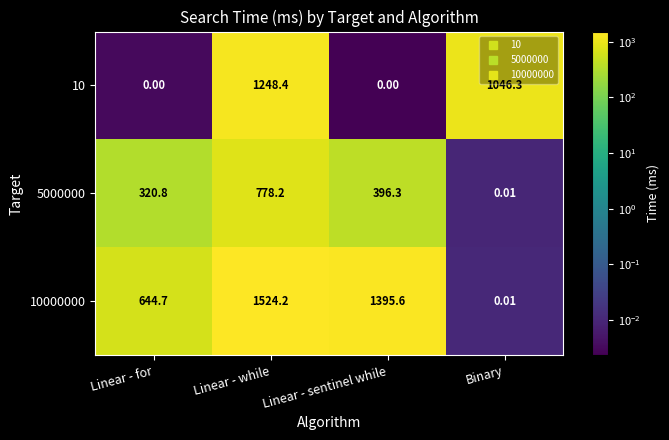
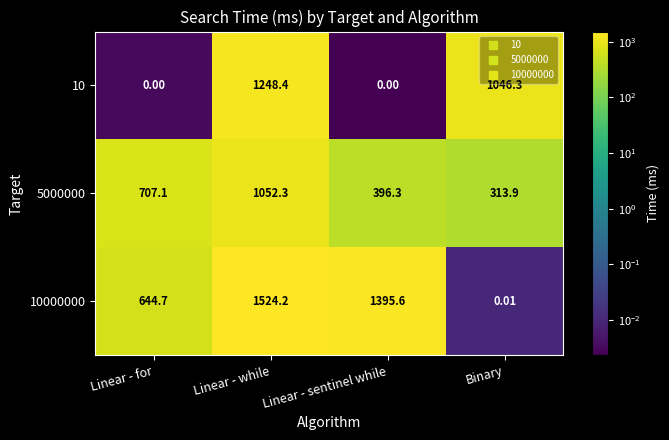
5000000, Linear - for: 320.8 -> 707.1
5000000, Linear - while: 778.2 -> 1052.3
5000000, Binary: 0.01 -> 313.9
